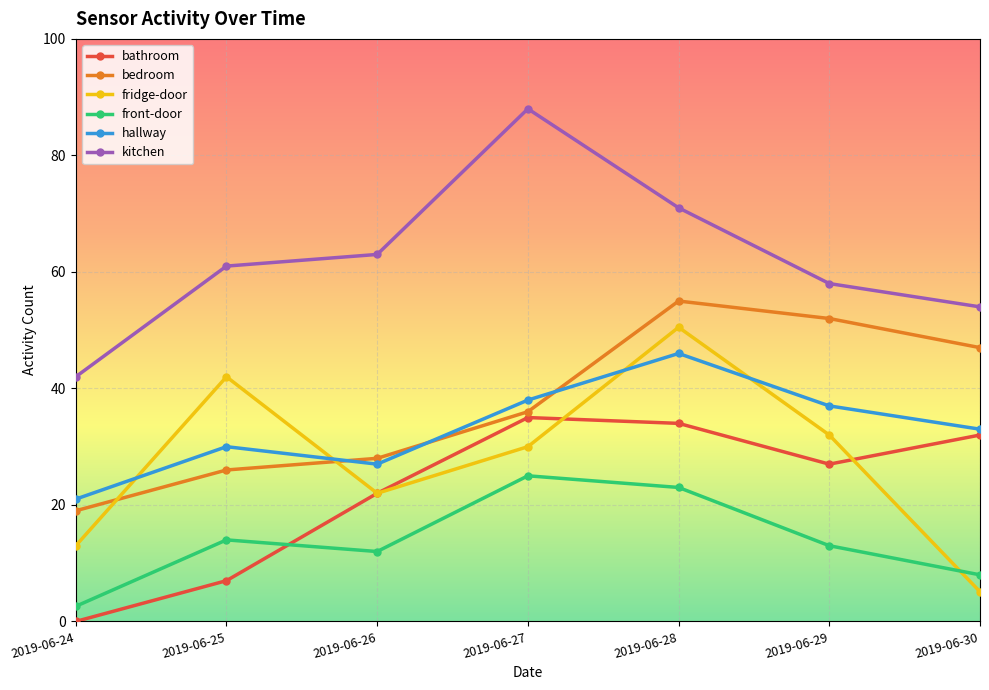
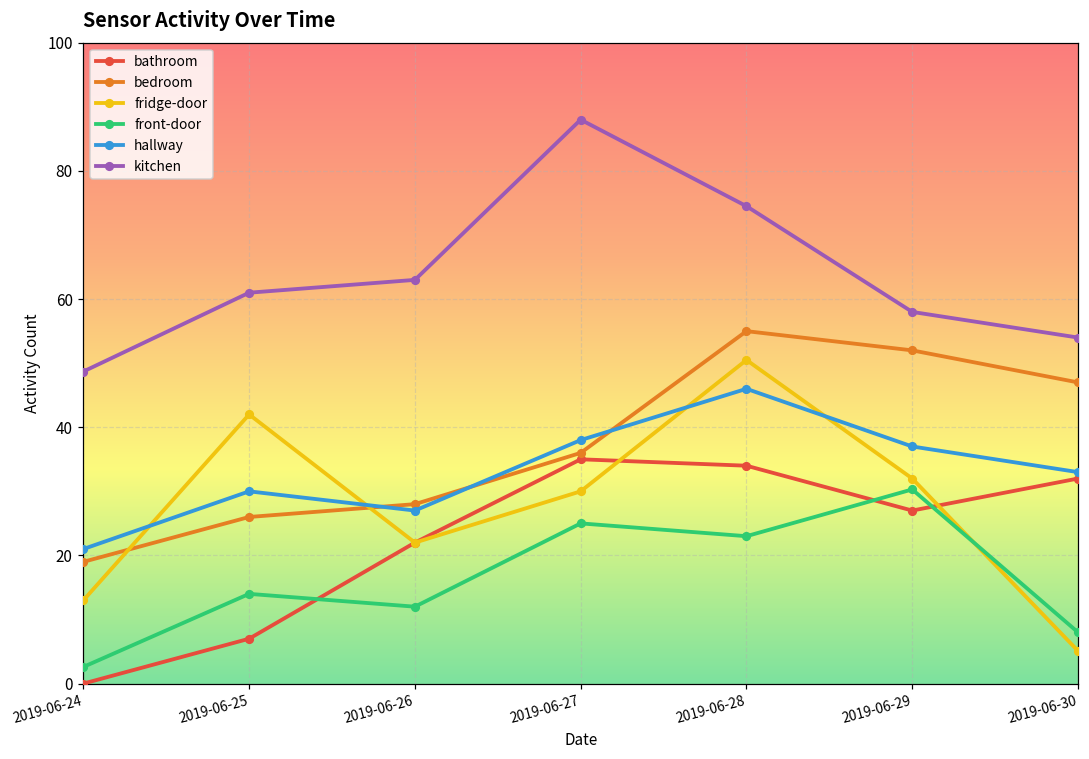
kitchen, 2019-06-24: 42 -> 49
kitchen, 2019-06-28: 71 -> 75
front-door, 2019-06-29: 13 -> 30
